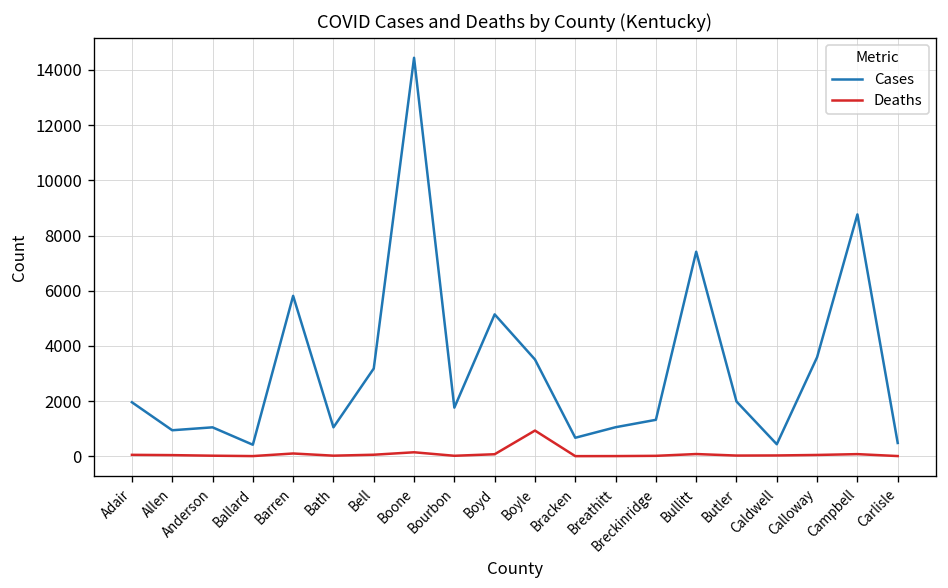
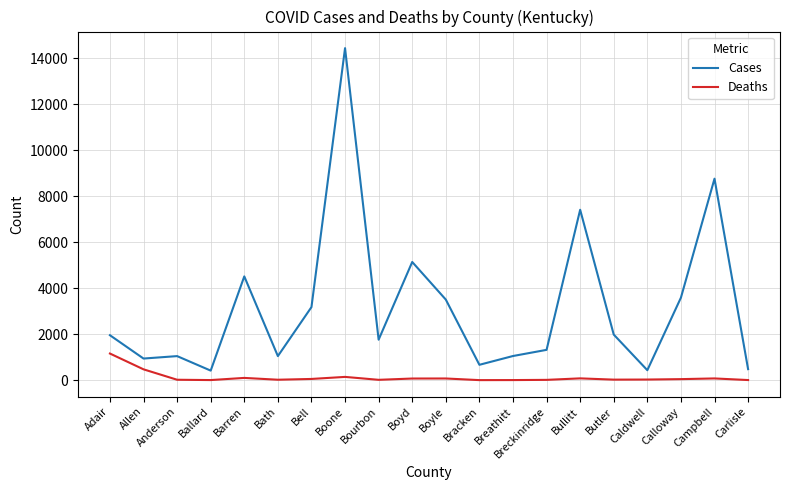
Deaths, Adair: 100 -> 1200
Deaths, Allen: 0 -> 500
Cases, Barren: 5800 -> 4500
Deaths, Boyle: 900 -> 100
